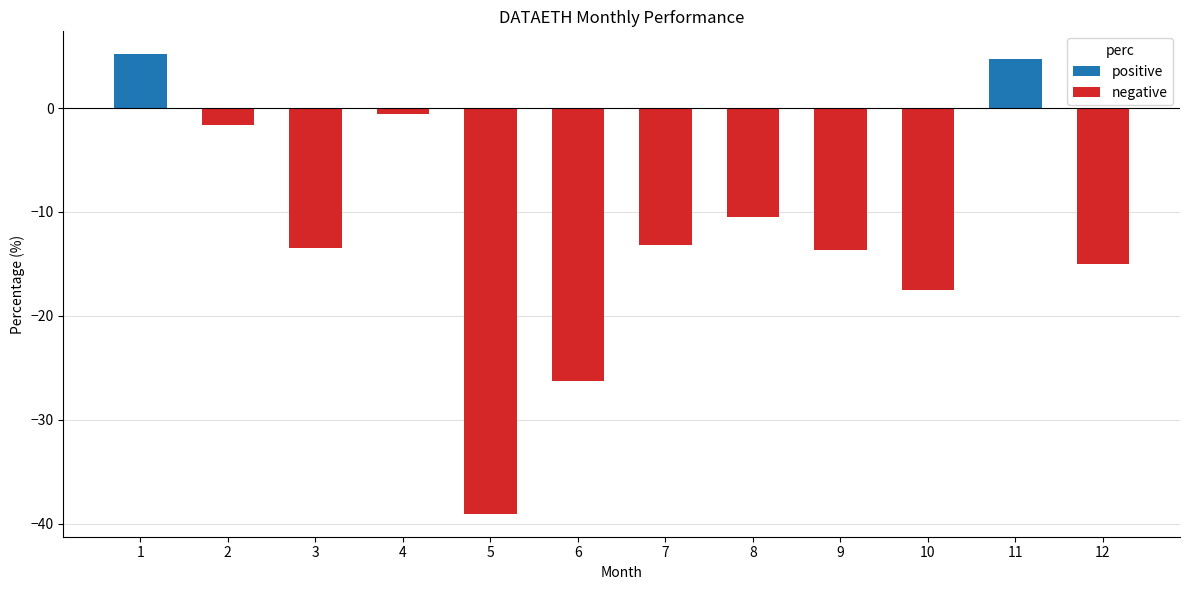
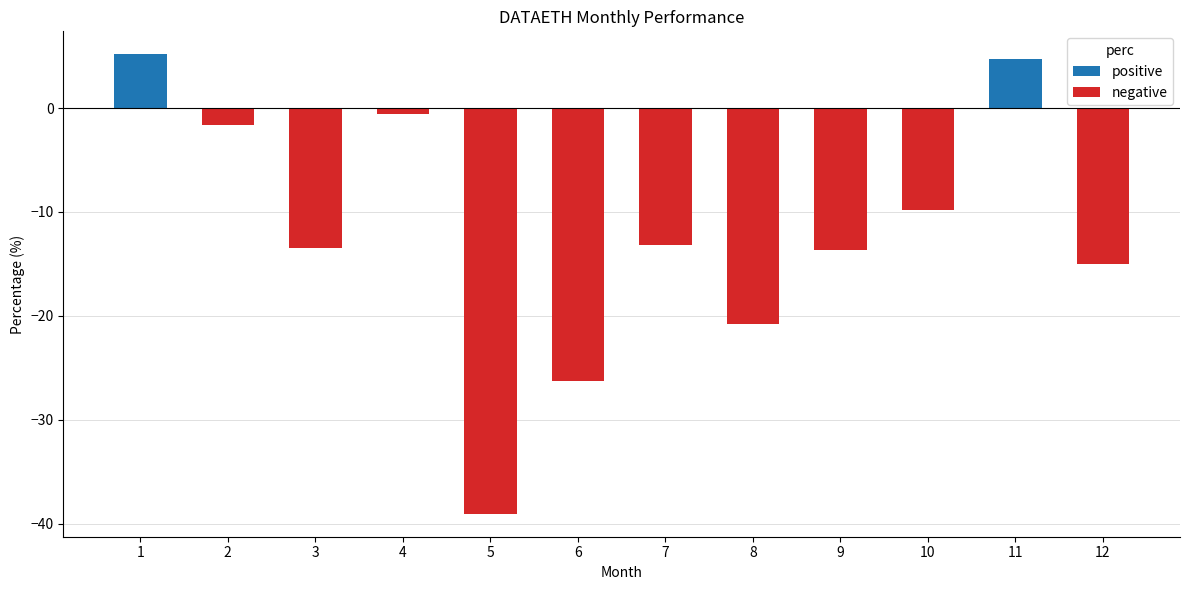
8: -10.4 -> -20.7
10: -17.5 -> -9.8
